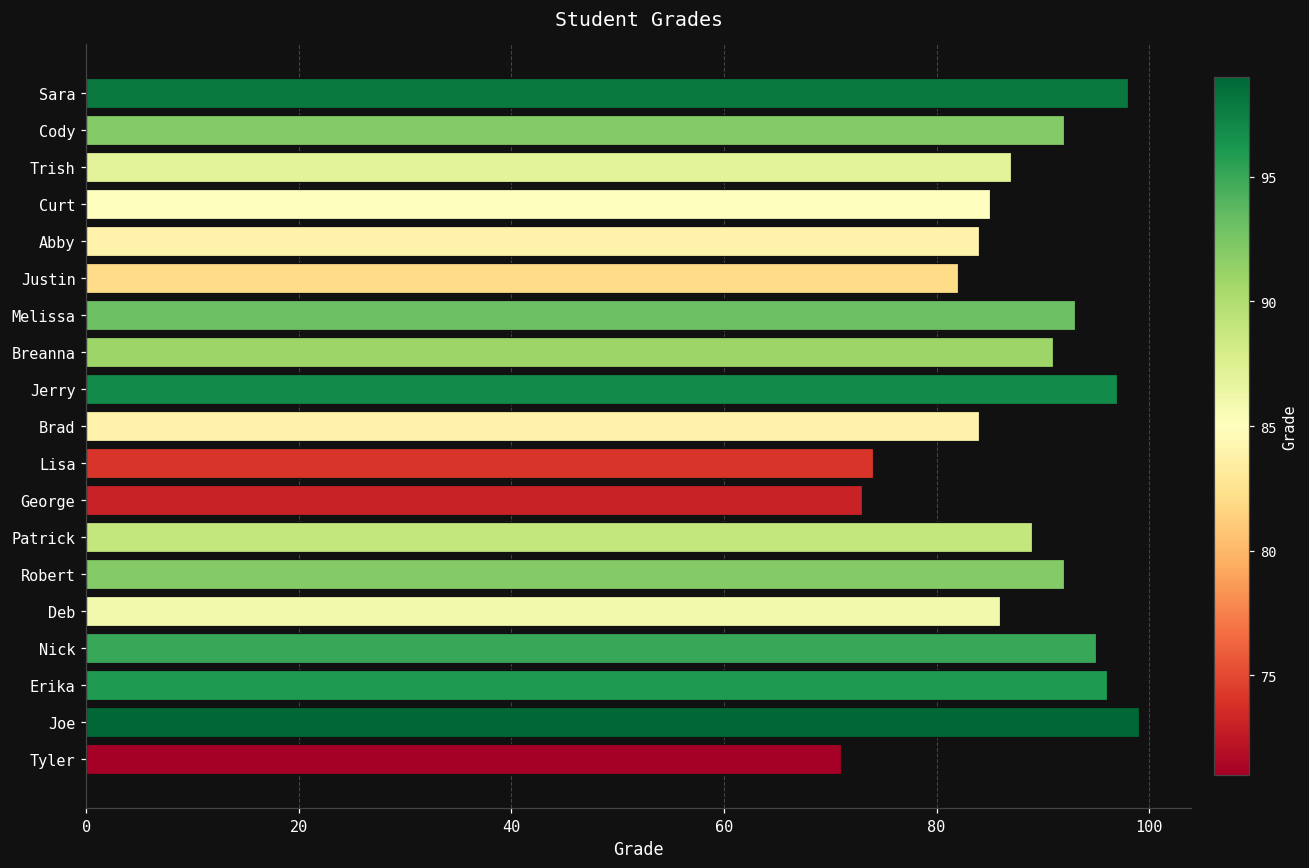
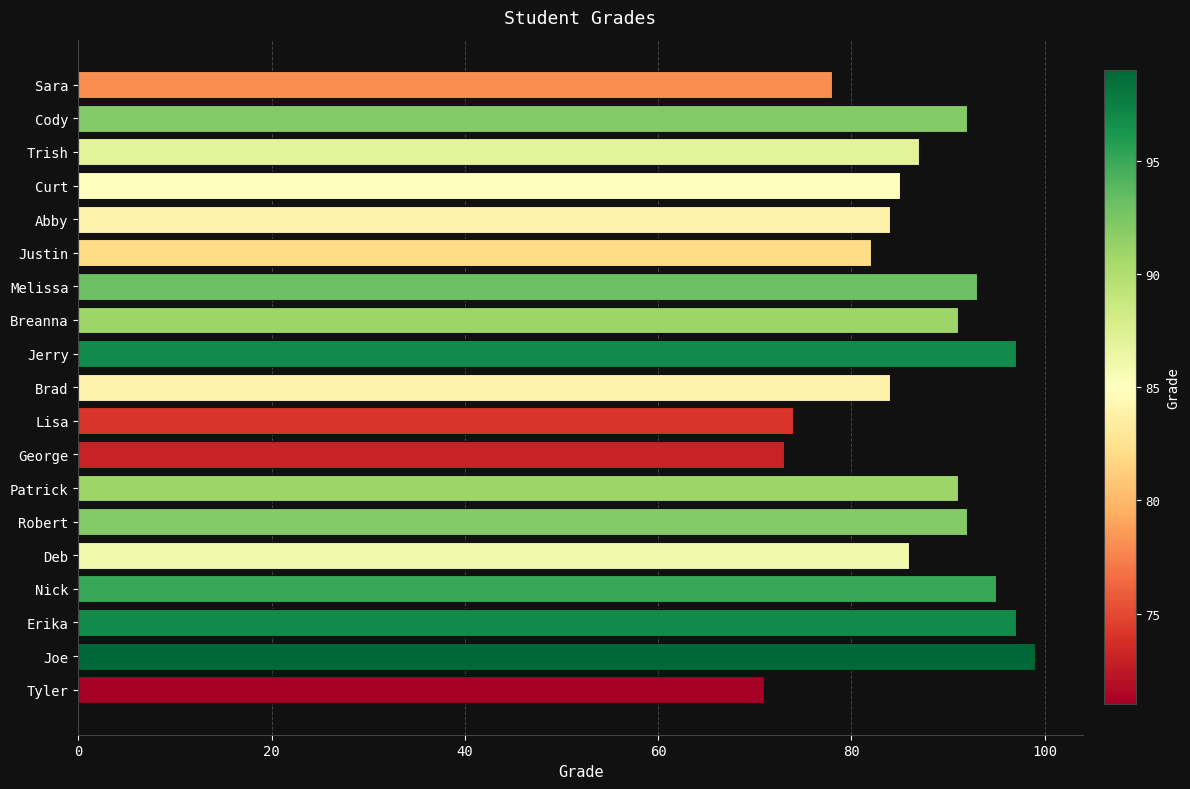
Sara: 98 -> 78
Patrick: 89 -> 91
Erika: 96 -> 97
